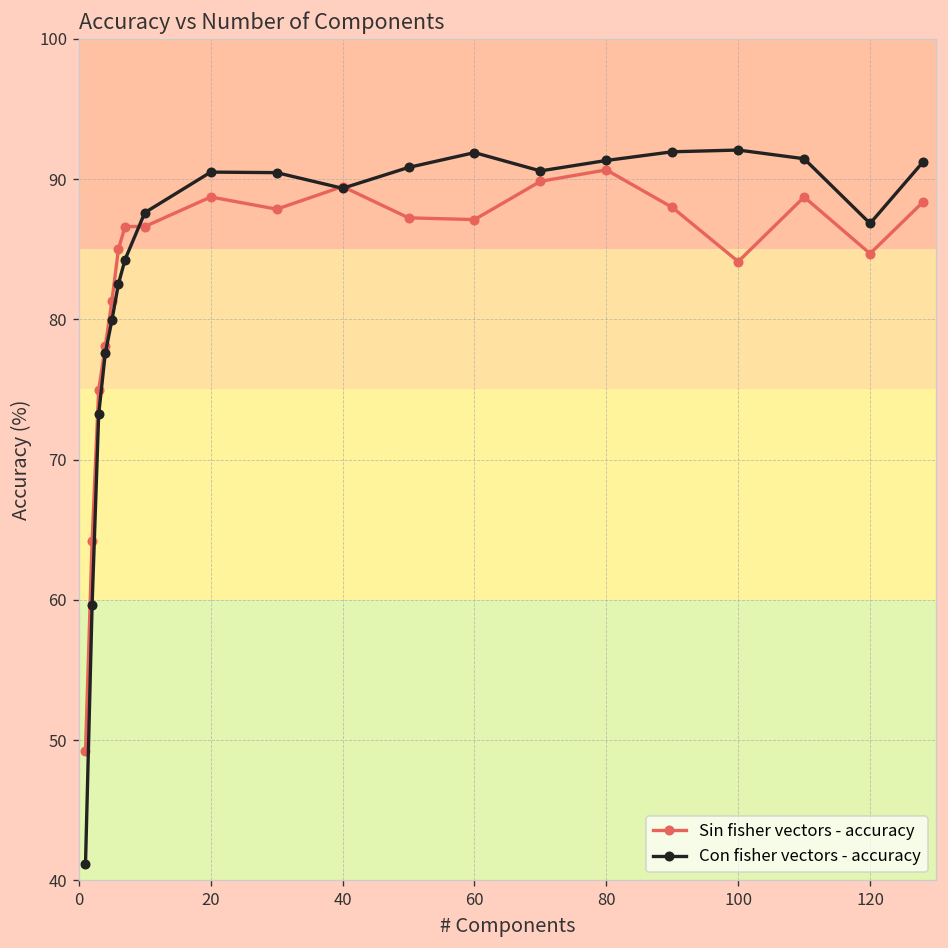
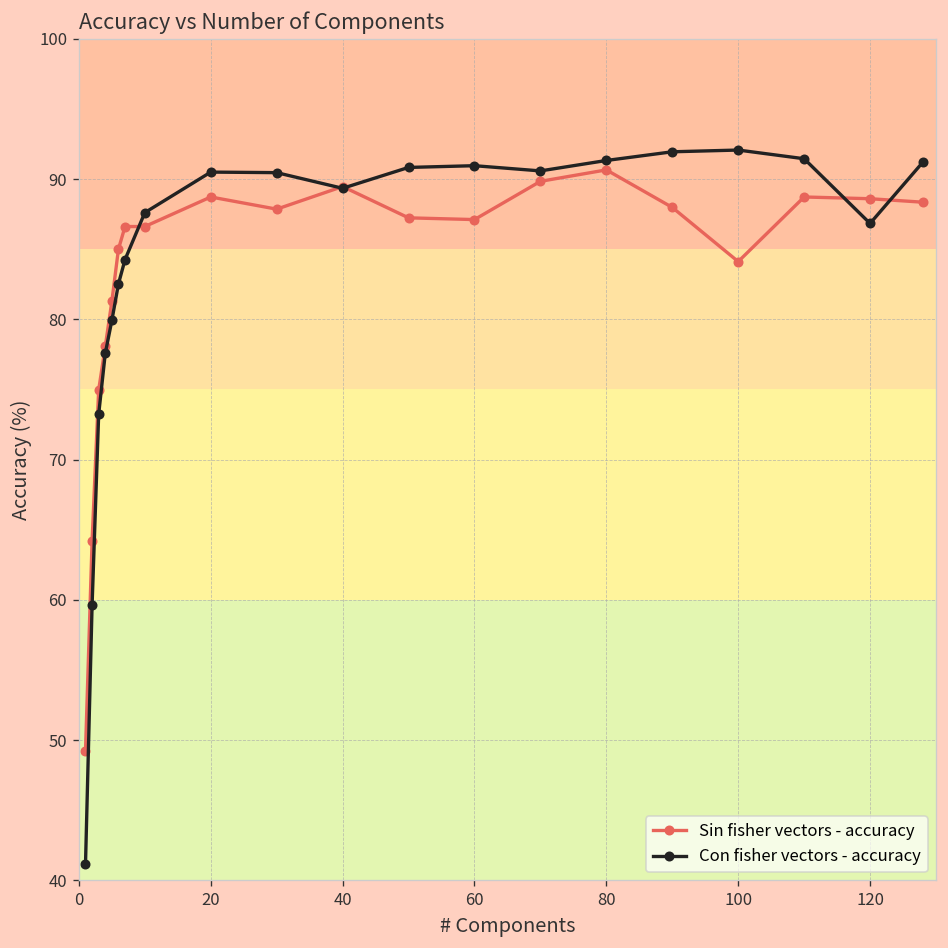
Con fisher vectors - accuracy, 60: 91.9 -> 91.0
Sin fisher vectors - accuracy, 120: 84.7 -> 88.6
